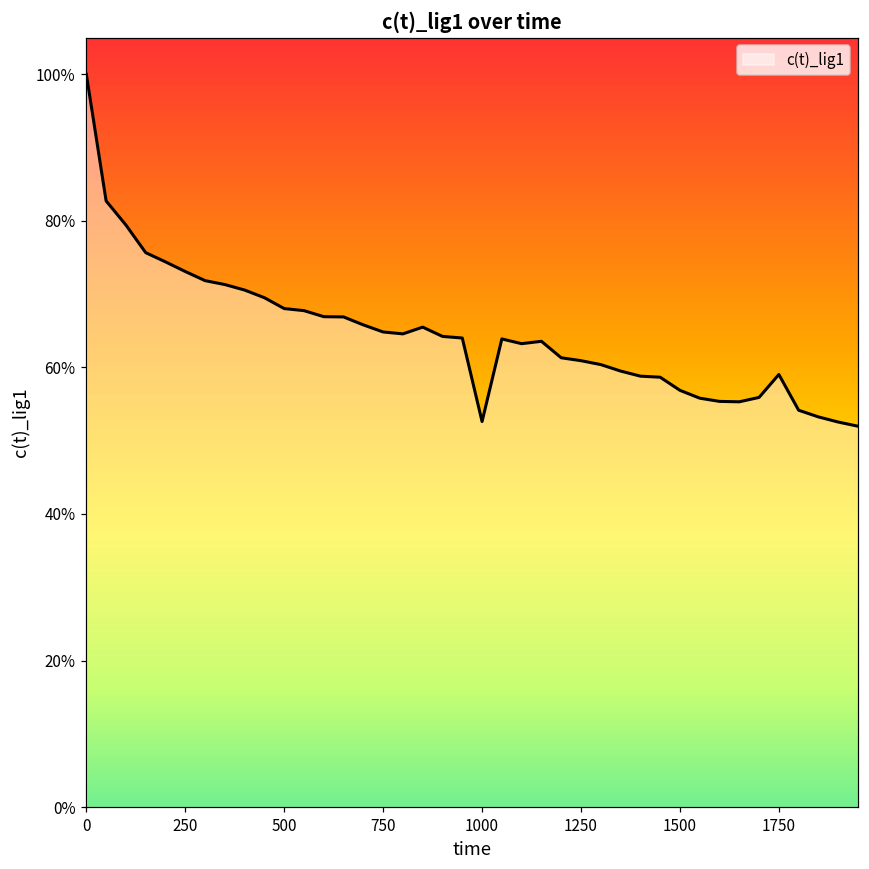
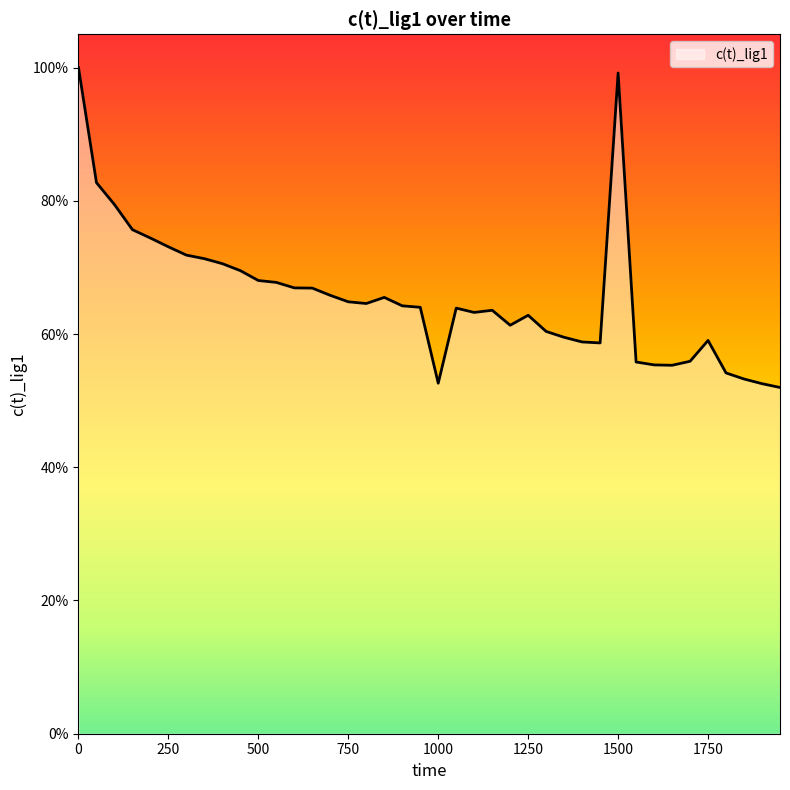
1250: 61% -> 63%
1500: 57% -> 99%
